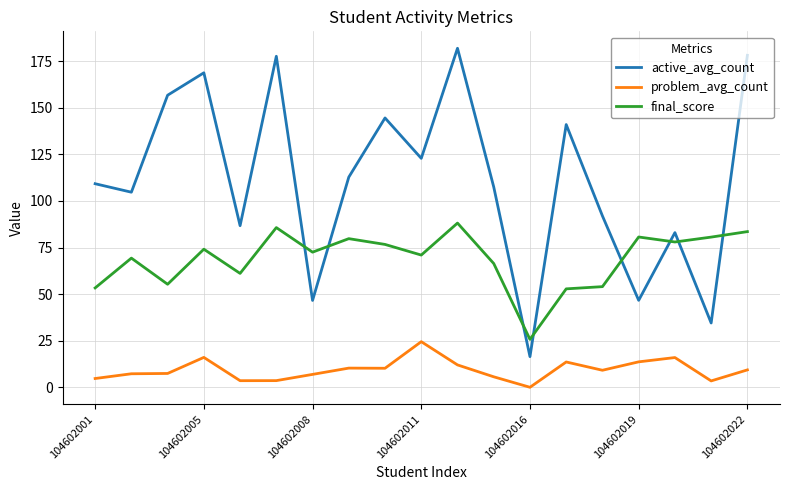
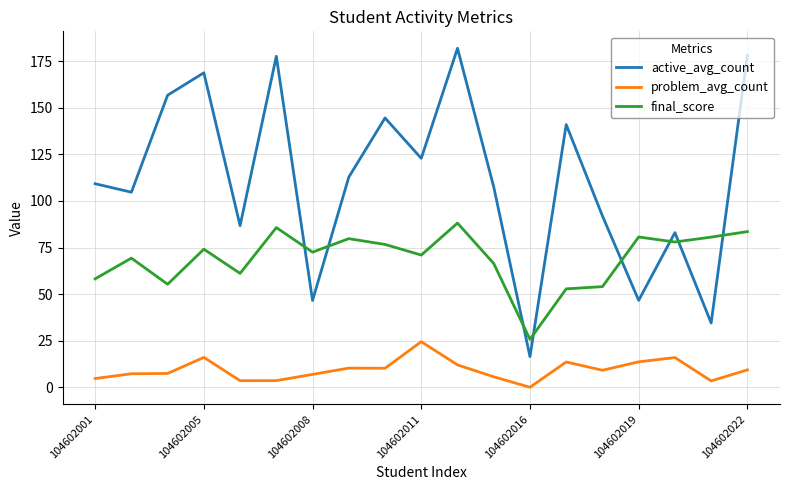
final_score, 104602001: 53 -> 58
